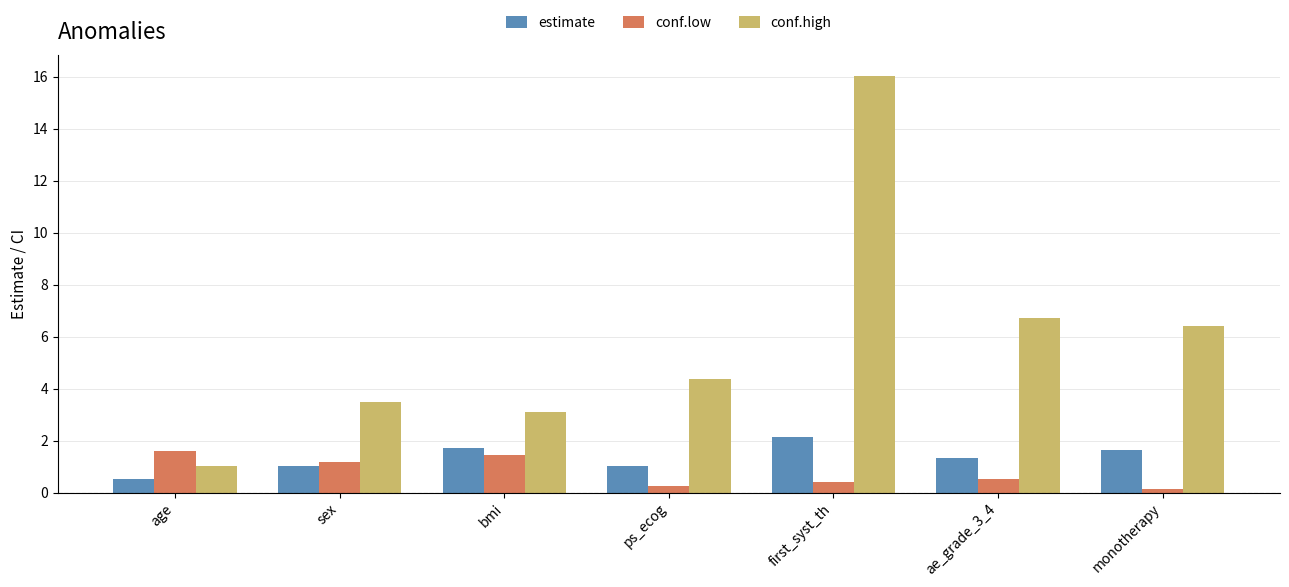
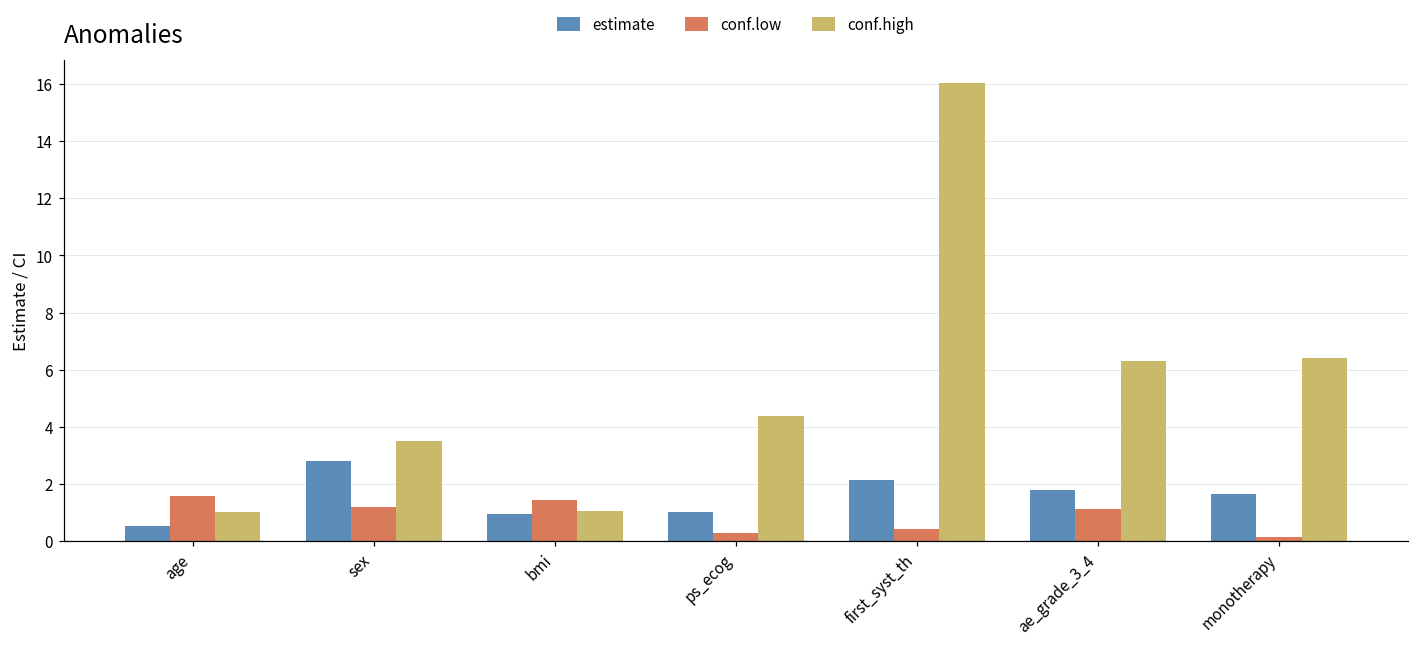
estimate, sex: 1.0 -> 2.8
estimate, bmi: 1.7 -> 0.9
conf.high, bmi: 3.1 -> 1.1
estimate, ae_grade_3_4: 1.3 -> 1.8
conf.low, ae_grade_3_4: 0.5 -> 1.1
conf.high, ae_grade_3_4: 6.7 -> 6.3
